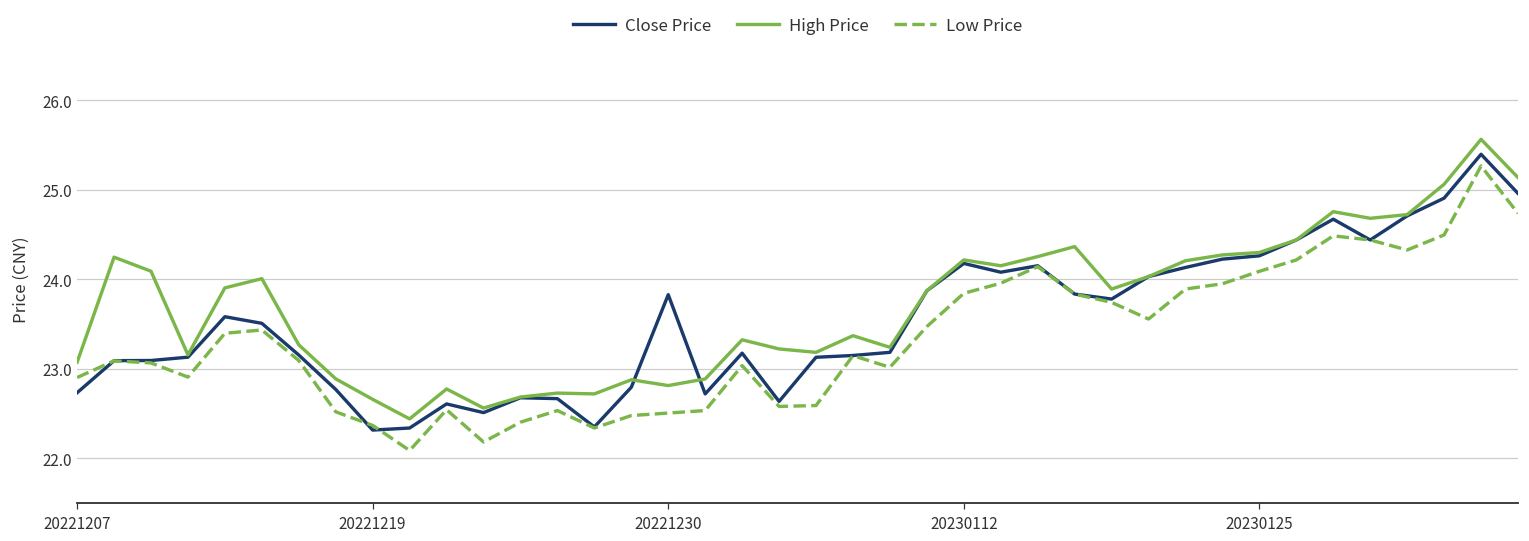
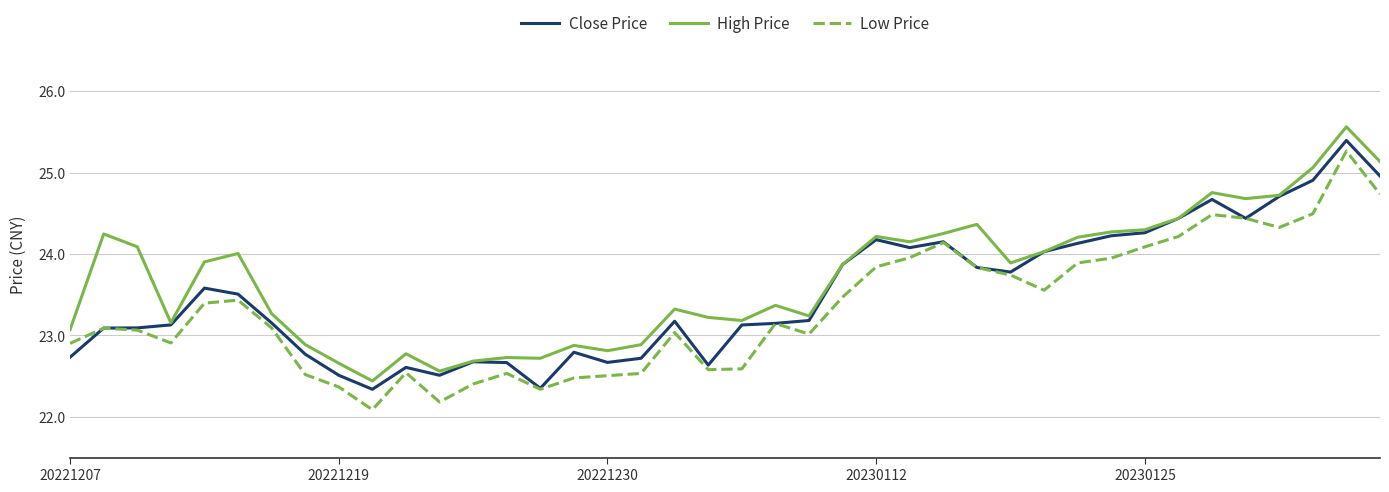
Close Price, 20221219: 22.3 -> 22.5
Close Price, 20221230: 23.8 -> 22.7
